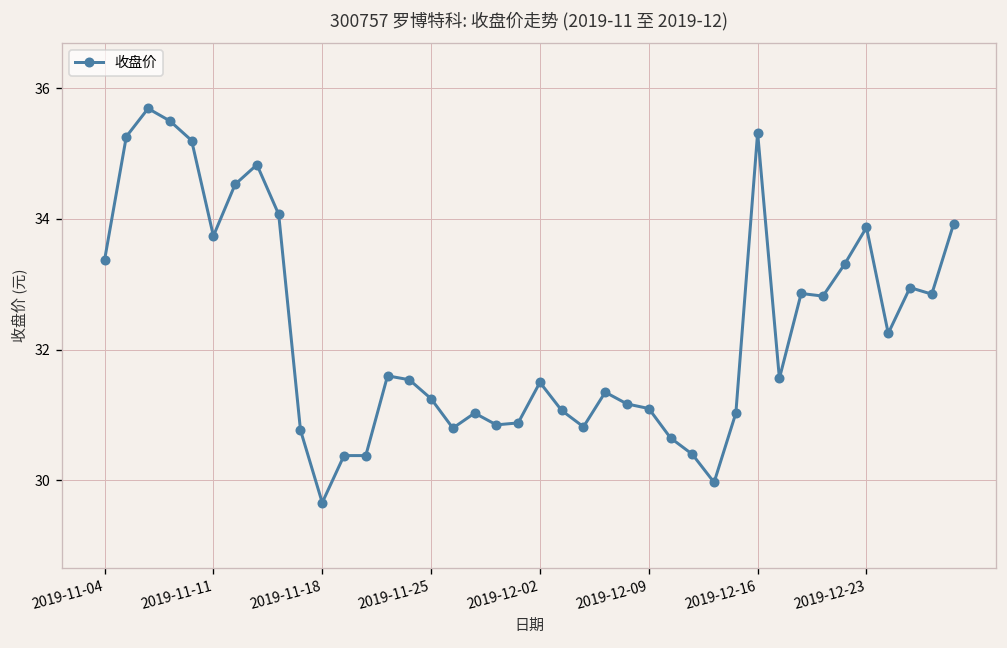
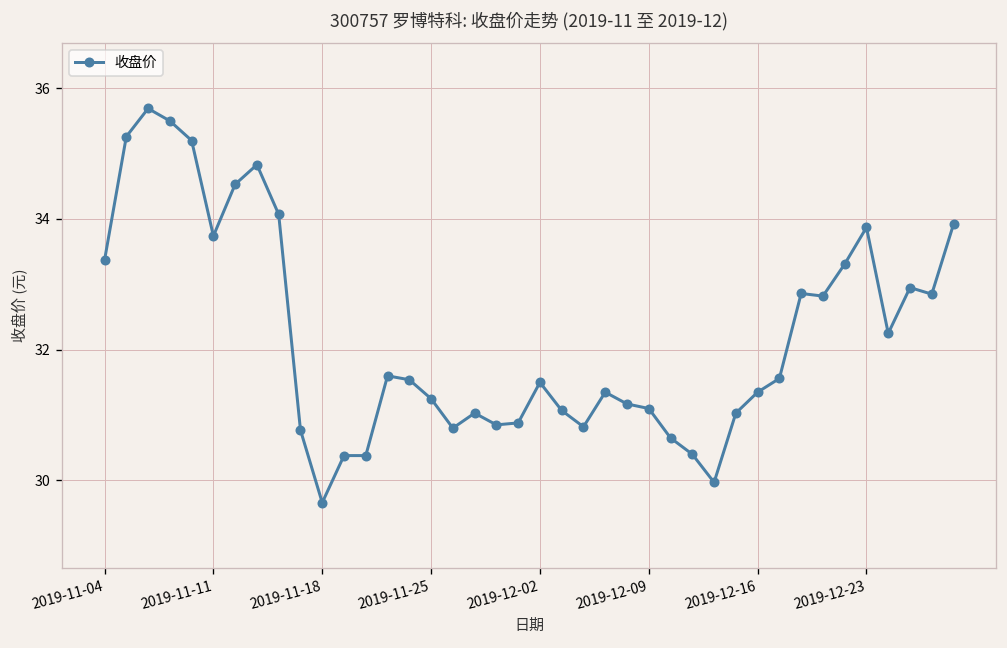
2019-12-16: 35.3 -> 31.4
